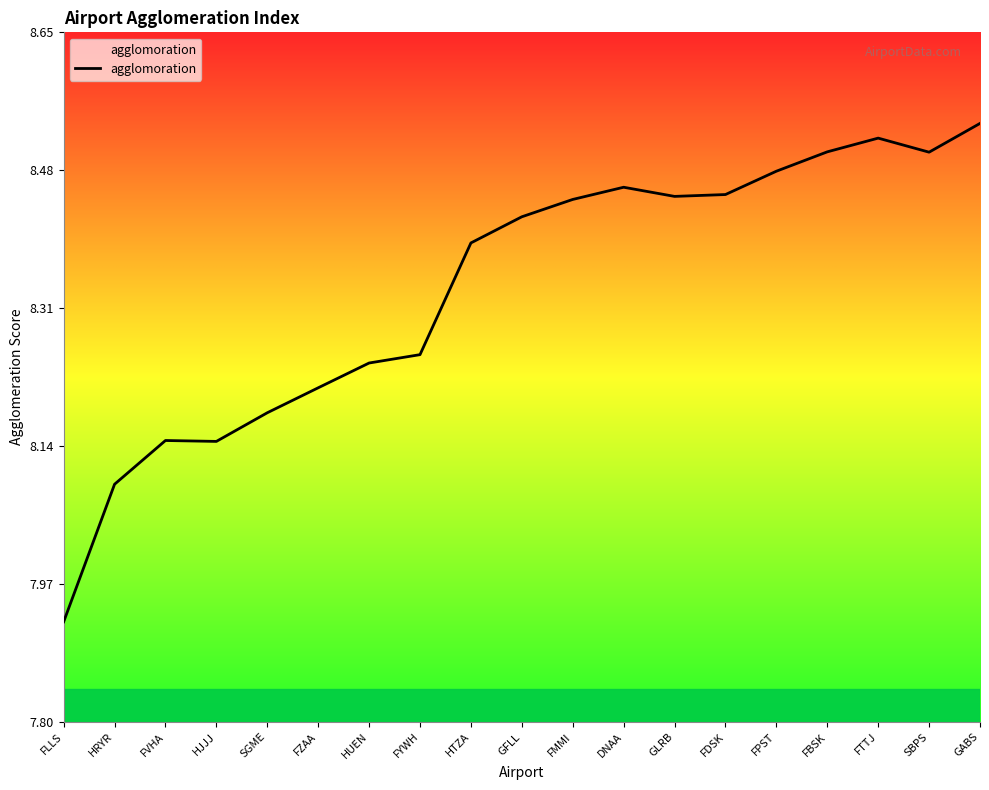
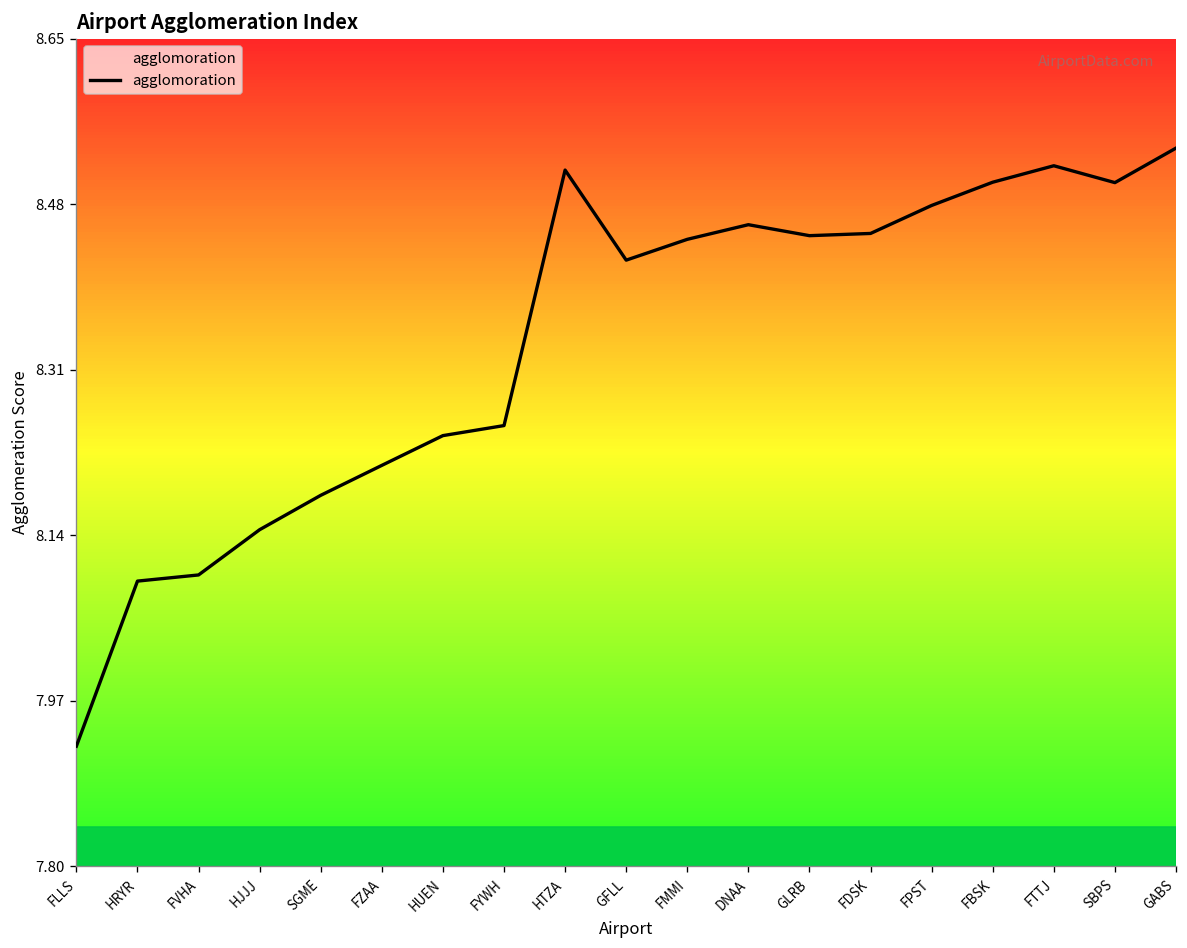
FVHA: 8.15 -> 8.10
HTZA: 8.39 -> 8.52
